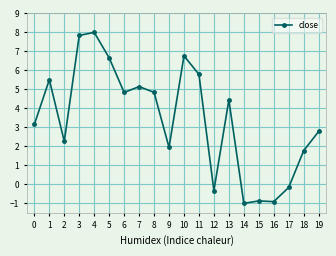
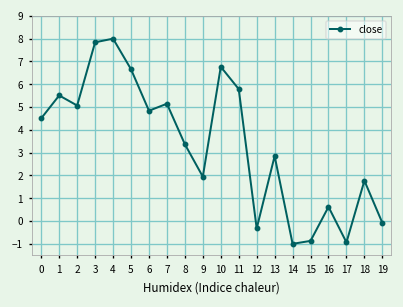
0: 3.2 -> 4.5
2: 2.3 -> 5.1
8: 4.8 -> 3.4
13: 4.4 -> 2.9
16: -0.9 -> 0.6
17: -0.2 -> -0.9
19: 2.8 -> -0.1
